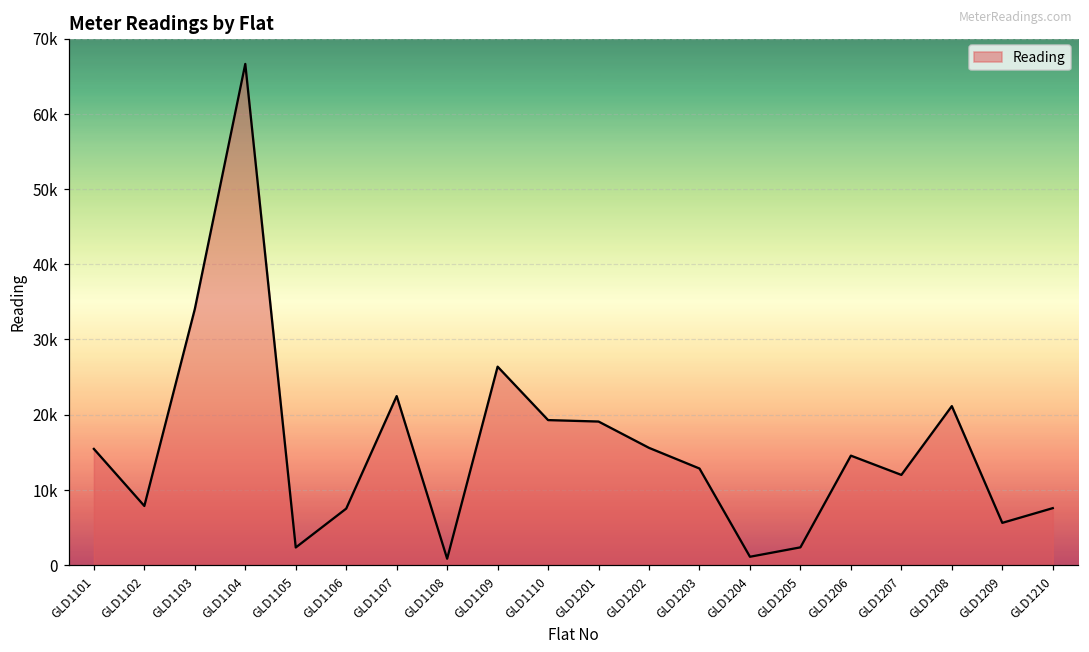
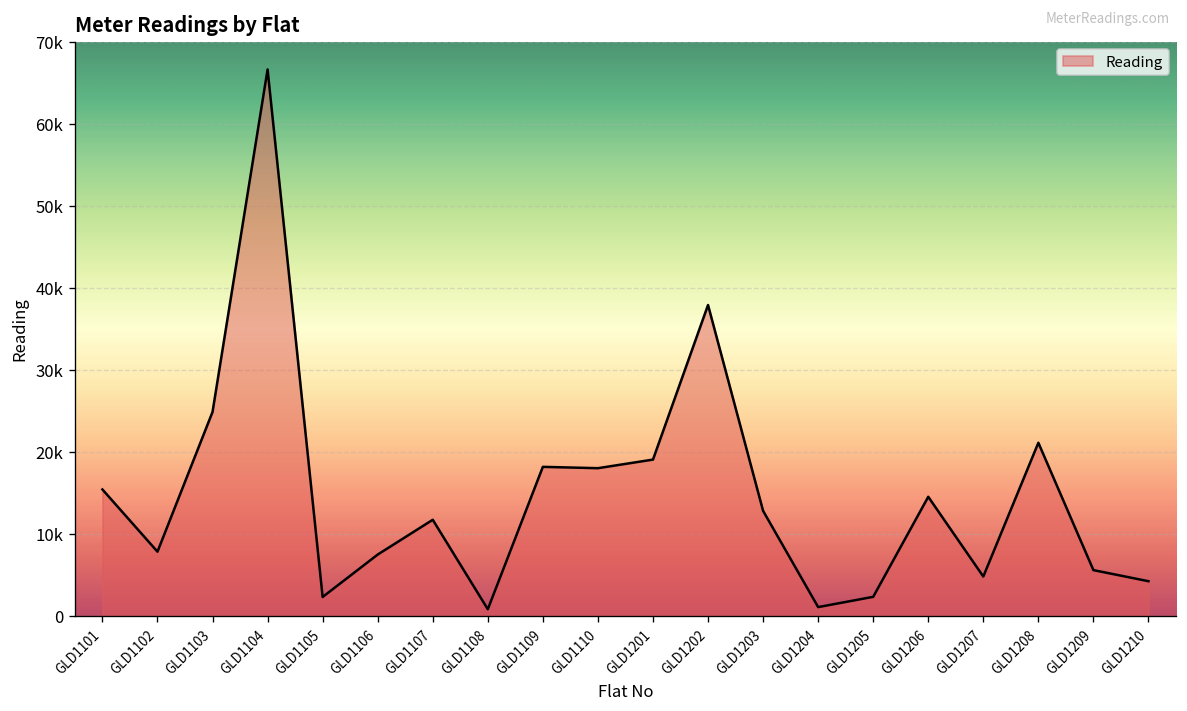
GLD1103: 34000 -> 25000
GLD1107: 22000 -> 12000
GLD1109: 26000 -> 18000
GLD1110: 19000 -> 18000
GLD1202: 16000 -> 38000
GLD1207: 12000 -> 5000
GLD1210: 8000 -> 4000
